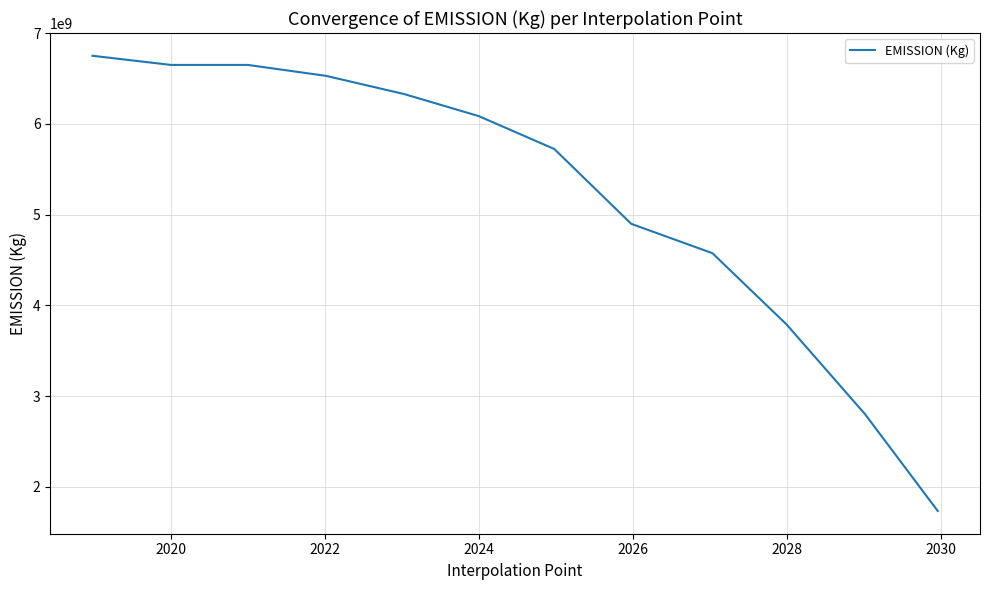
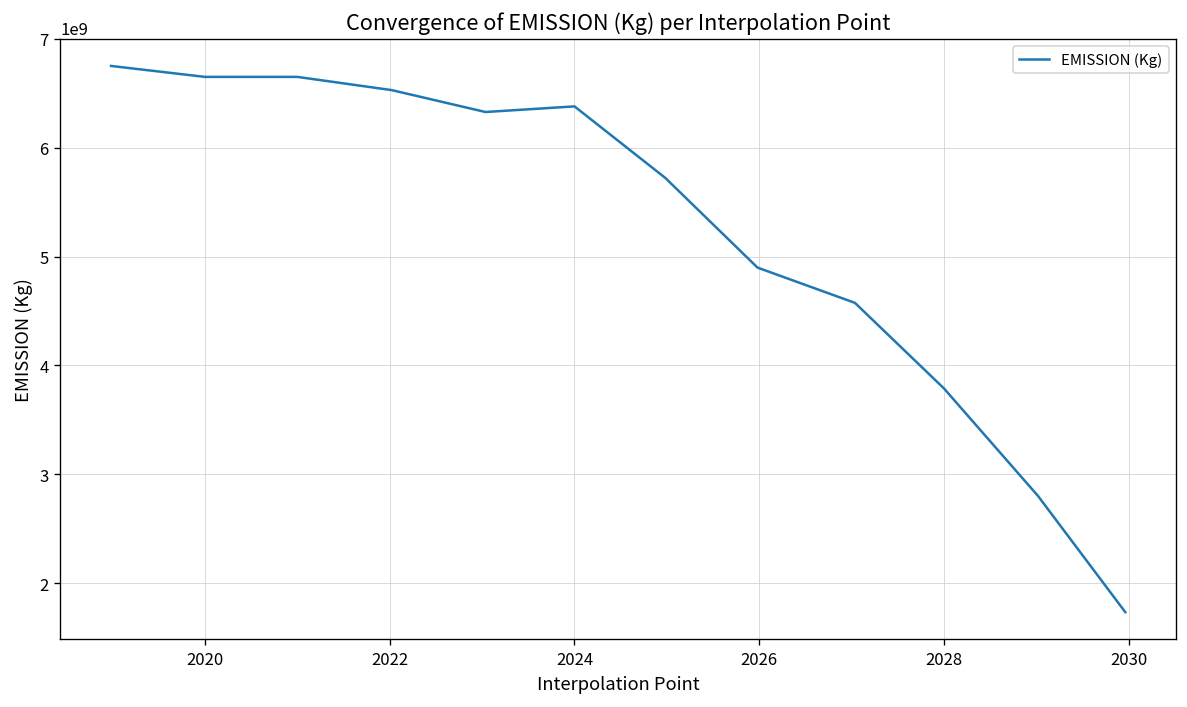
2024: 6100000000 -> 6400000000
